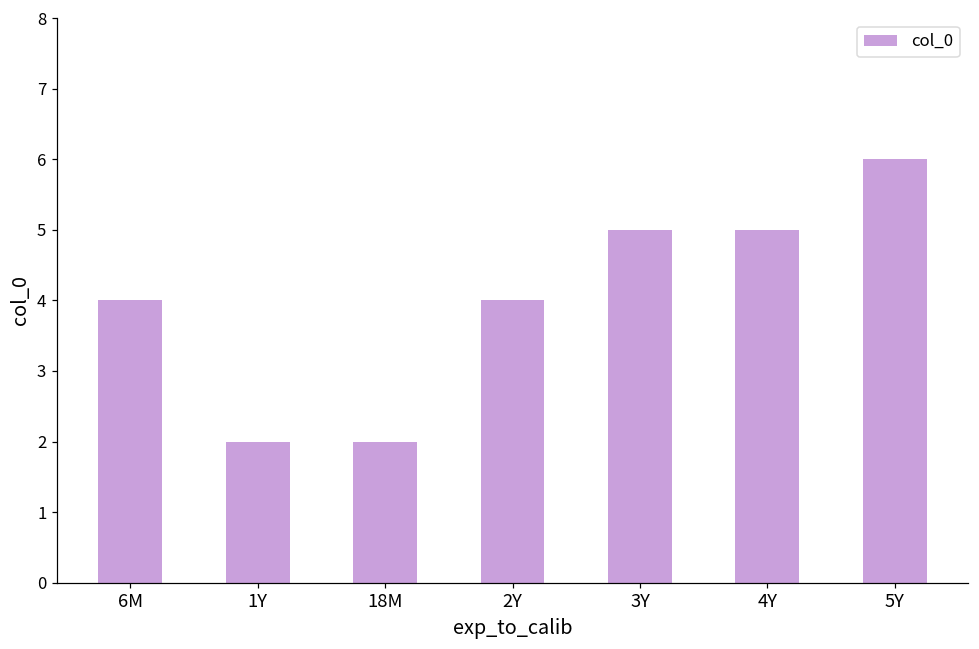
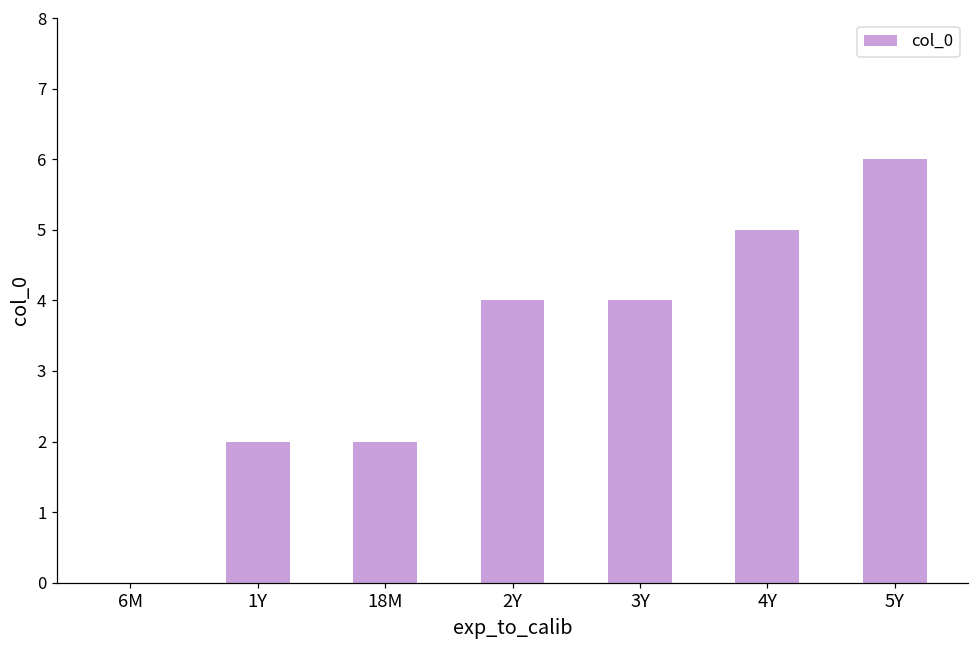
6M: 4 -> 0
3Y: 5 -> 4
